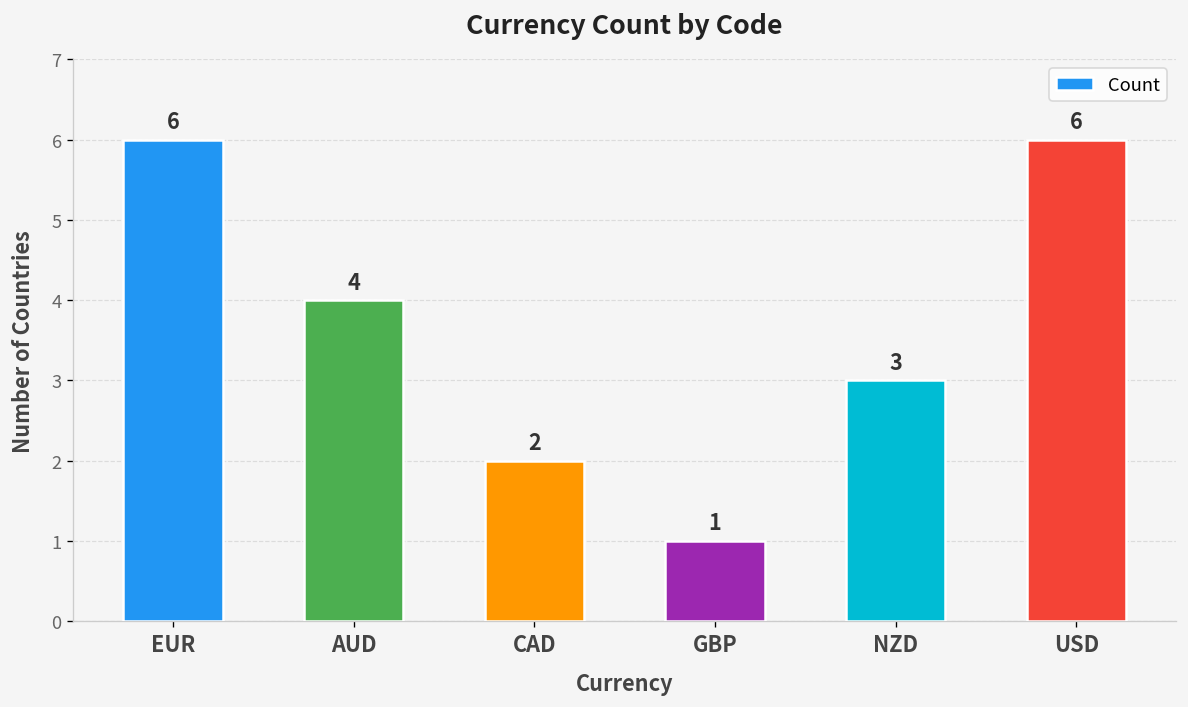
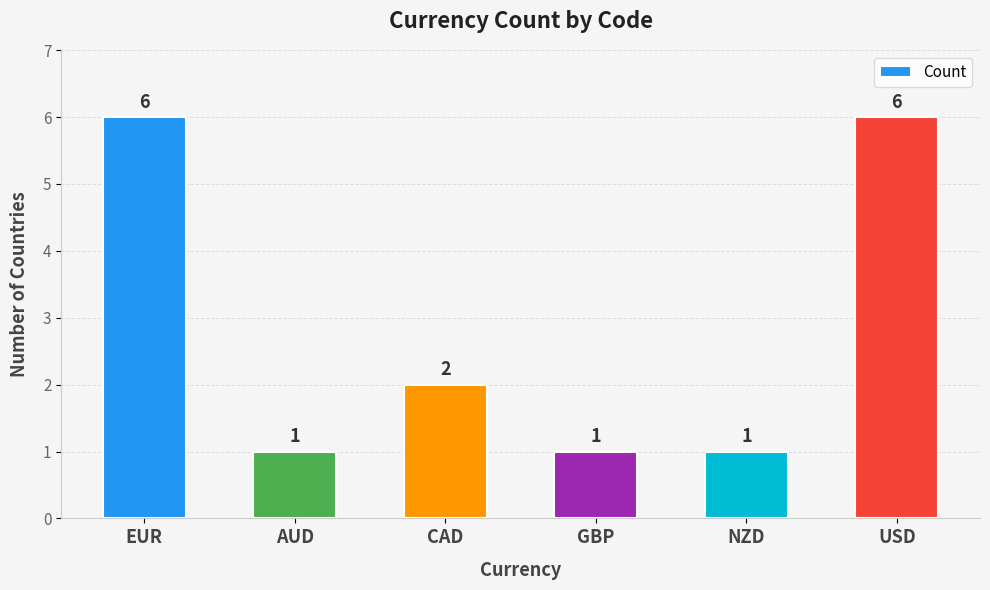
AUD: 4 -> 1
NZD: 3 -> 1
